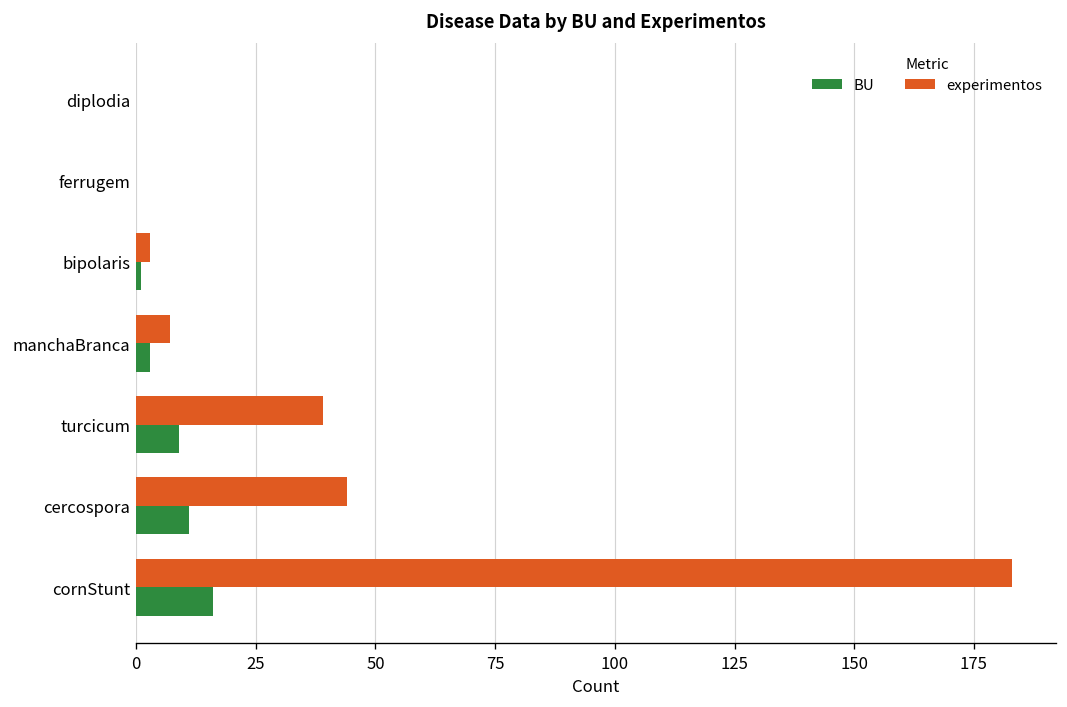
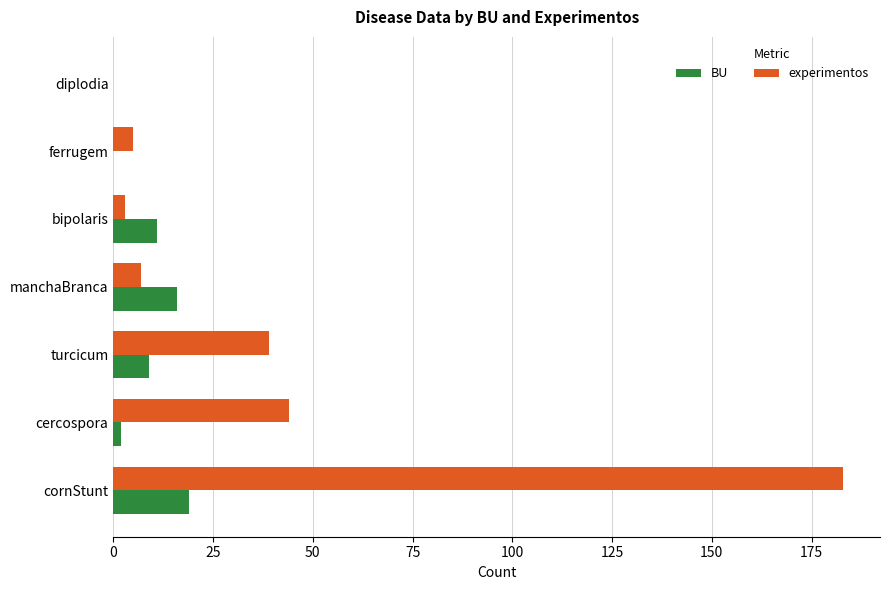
experimentos, ferrugem: 0 -> 5
BU, bipolaris: 1 -> 11
BU, manchaBranca: 3 -> 16
BU, cercospora: 11 -> 2
BU, cornStunt: 16 -> 19
